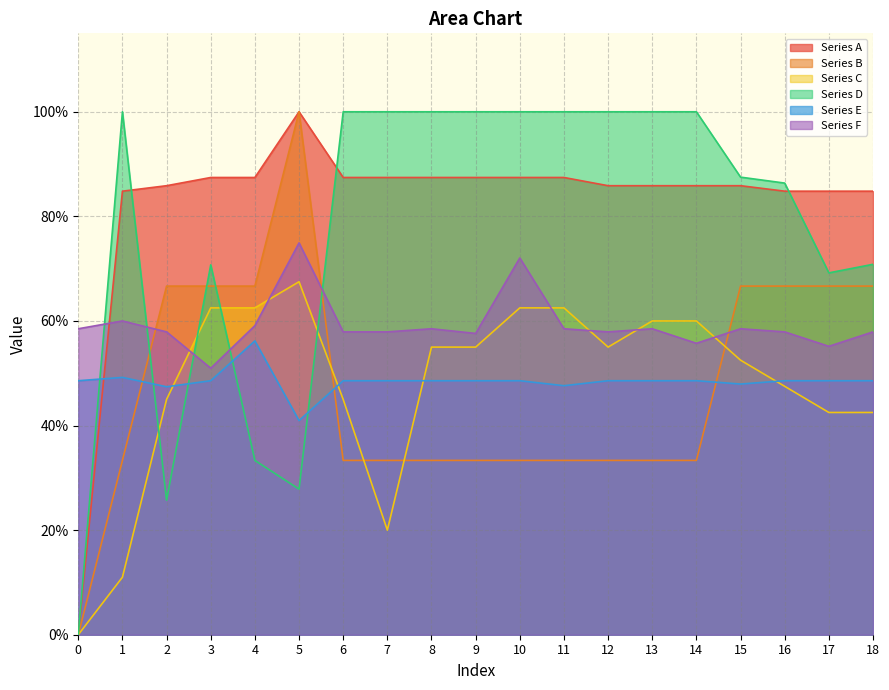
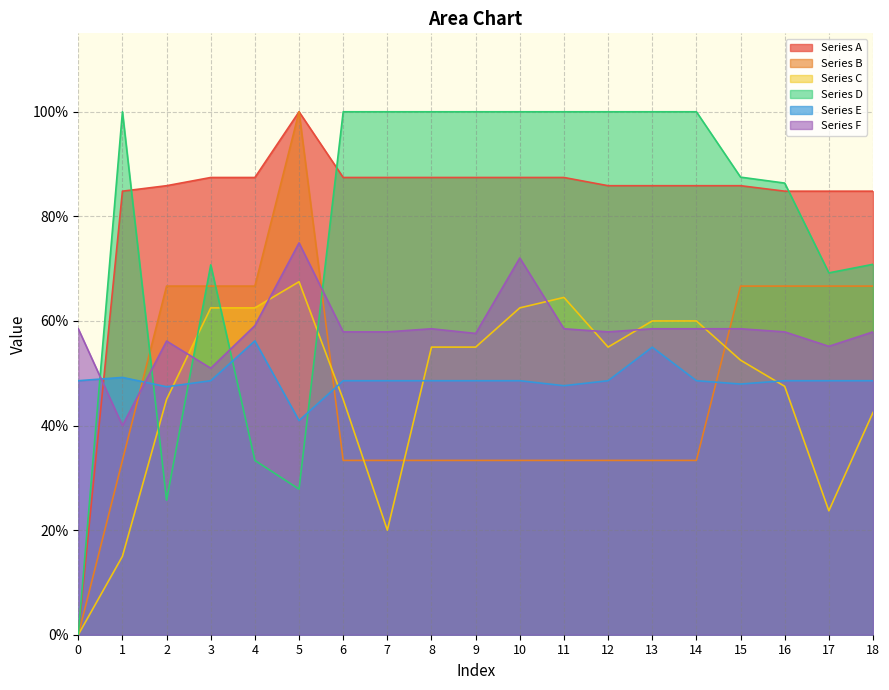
Series C, 1: 11% -> 15%
Series F, 1: 60% -> 40%
Series F, 2: 58% -> 56%
Series C, 11: 63% -> 65%
Series E, 13: 49% -> 55%
Series F, 14: 56% -> 59%
Series C, 17: 43% -> 24%
